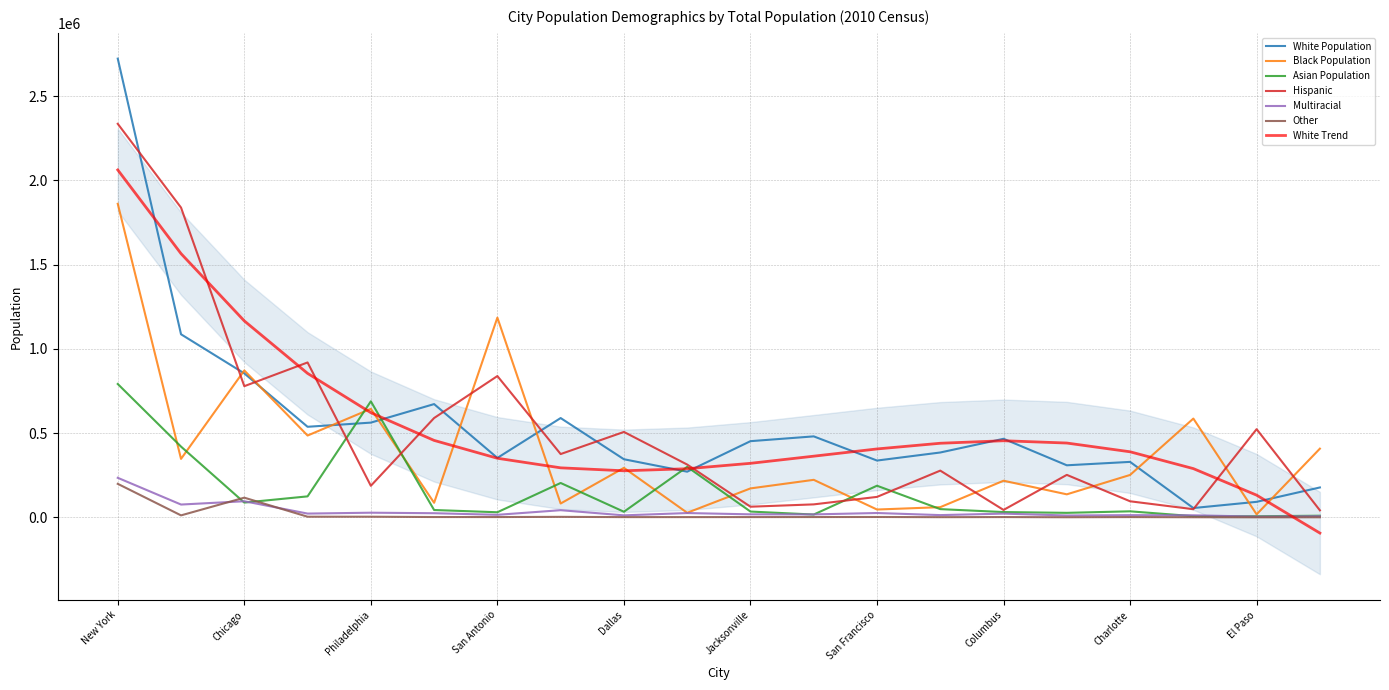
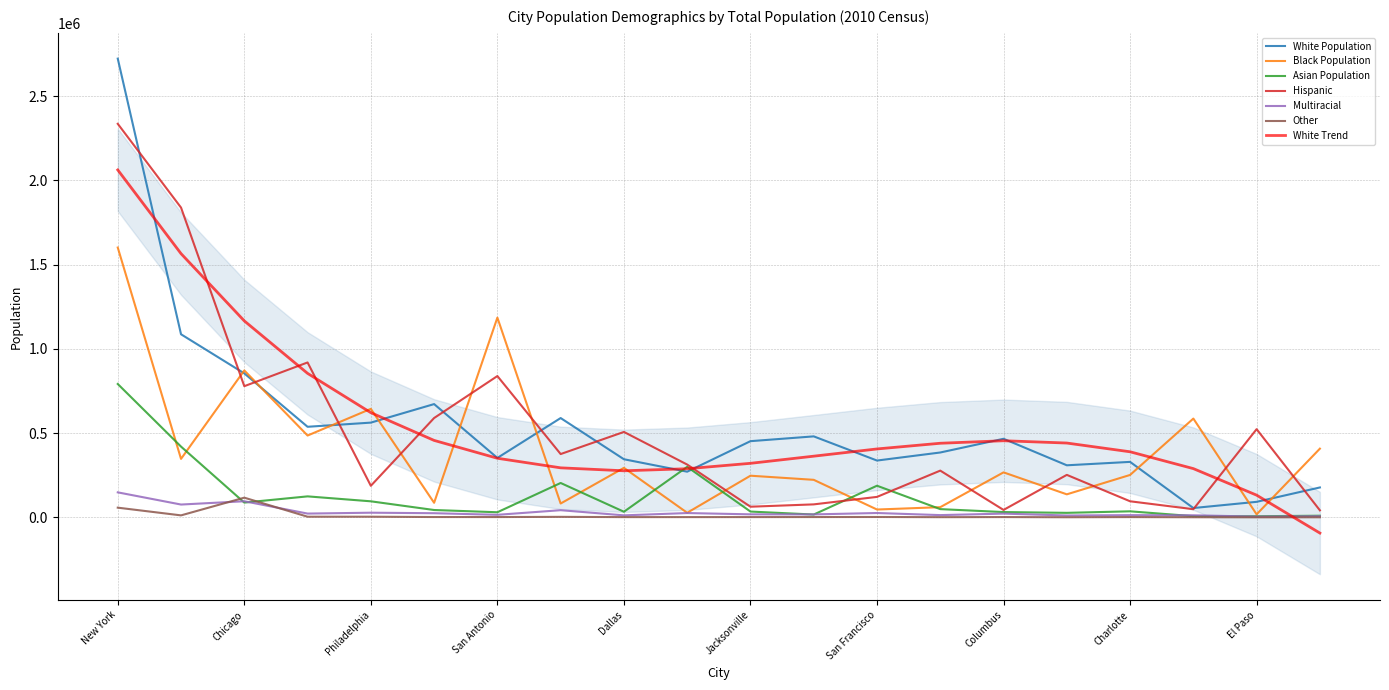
Black Population, New York: 1860000 -> 1600000
Multiracial, New York: 230000 -> 150000
Other, New York: 200000 -> 60000
Asian Population, Philadelphia: 690000 -> 100000
Black Population, Jacksonville: 170000 -> 250000
Black Population, Columbus: 220000 -> 270000
